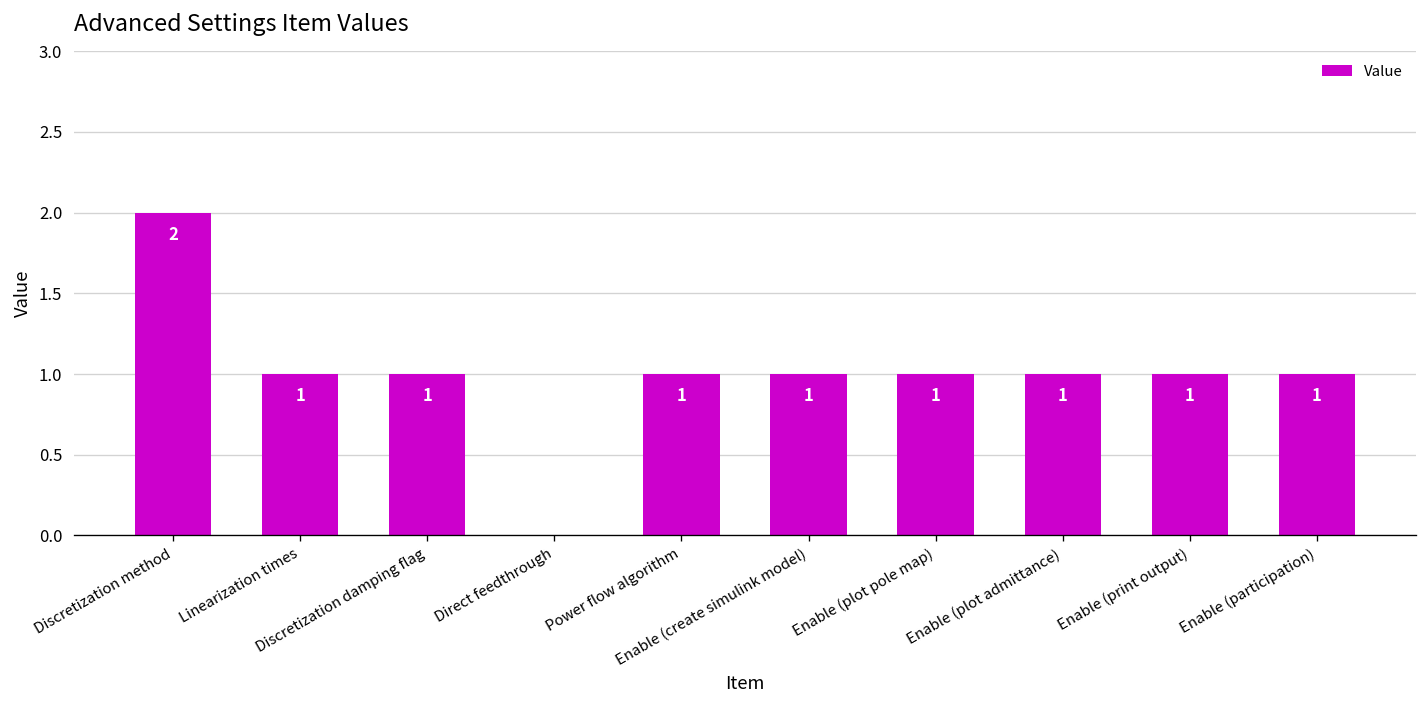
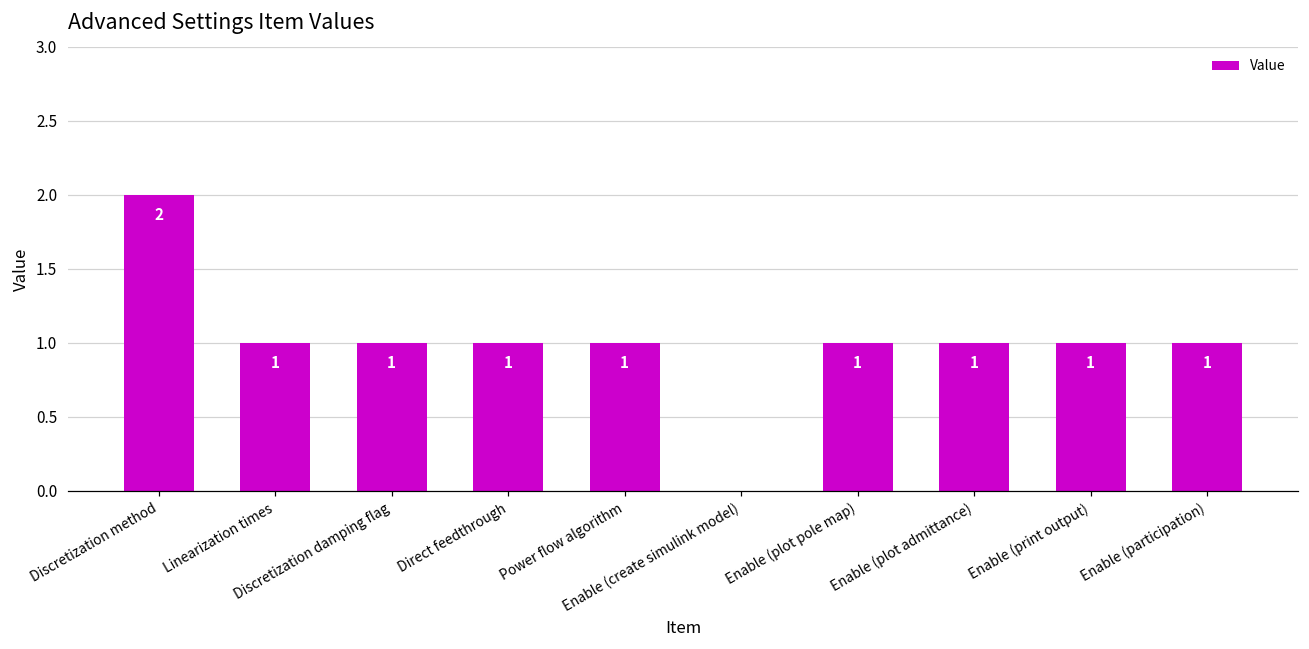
Direct feedthrough: 0 -> 1
Enable (create simulink model): 1 -> 0
